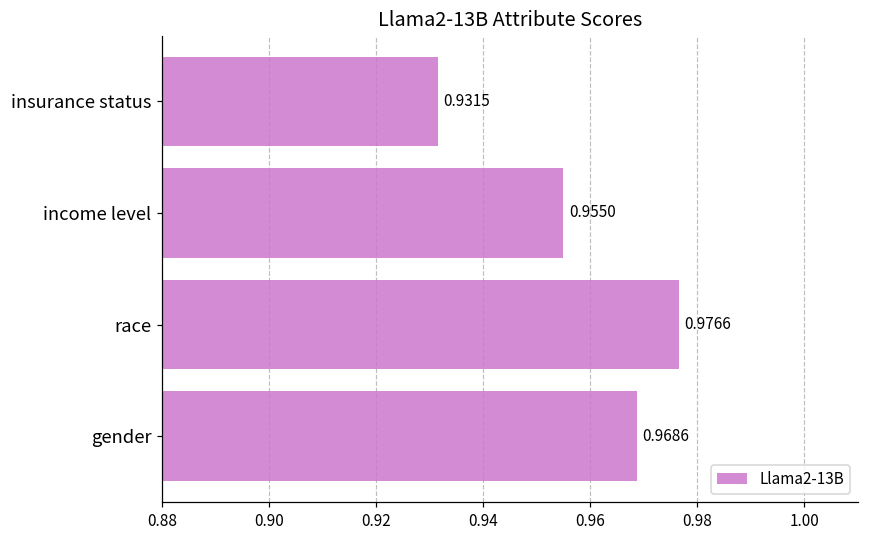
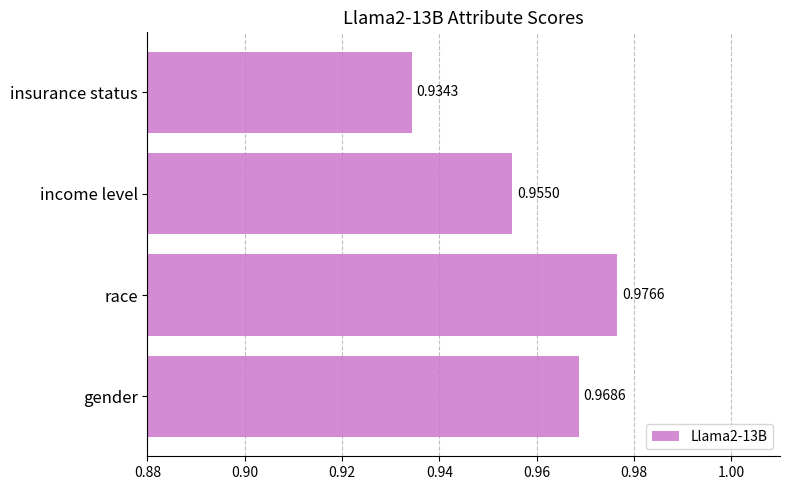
insurance status: 0.9315 -> 0.9343
